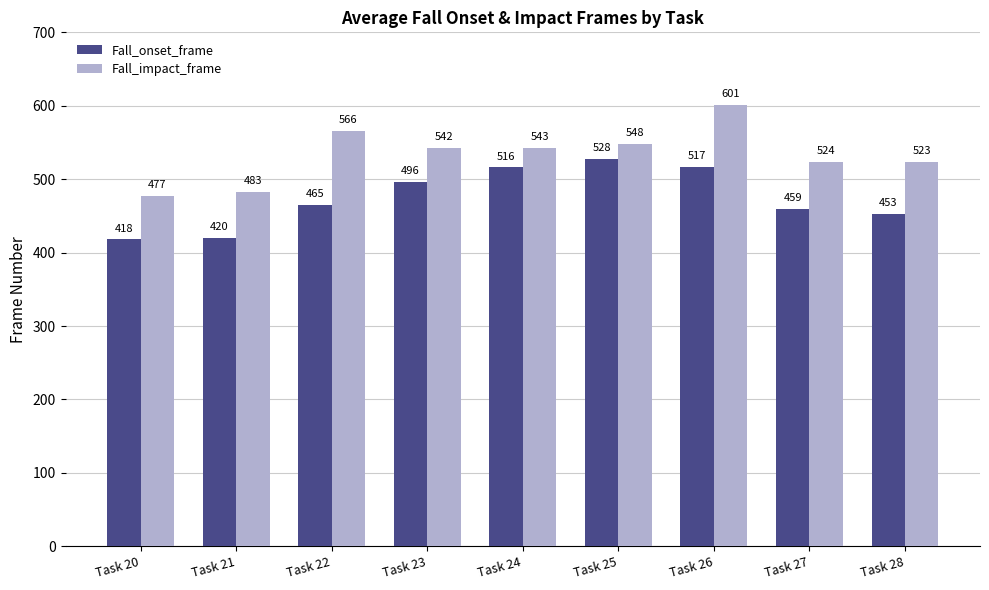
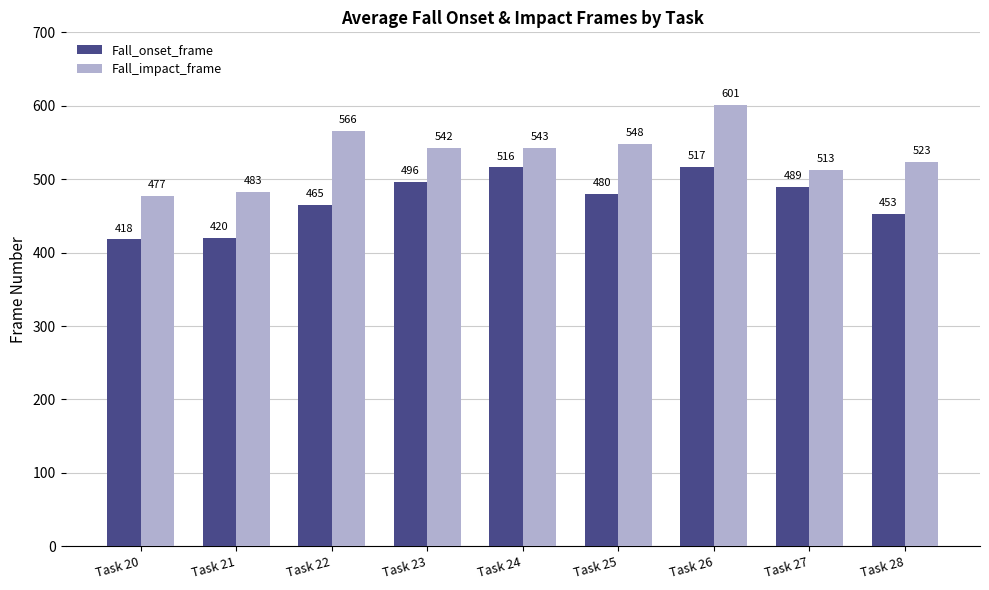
Fall_onset_frame, Task 25: 528 -> 480
Fall_onset_frame, Task 27: 459 -> 489
Fall_impact_frame, Task 27: 524 -> 513
